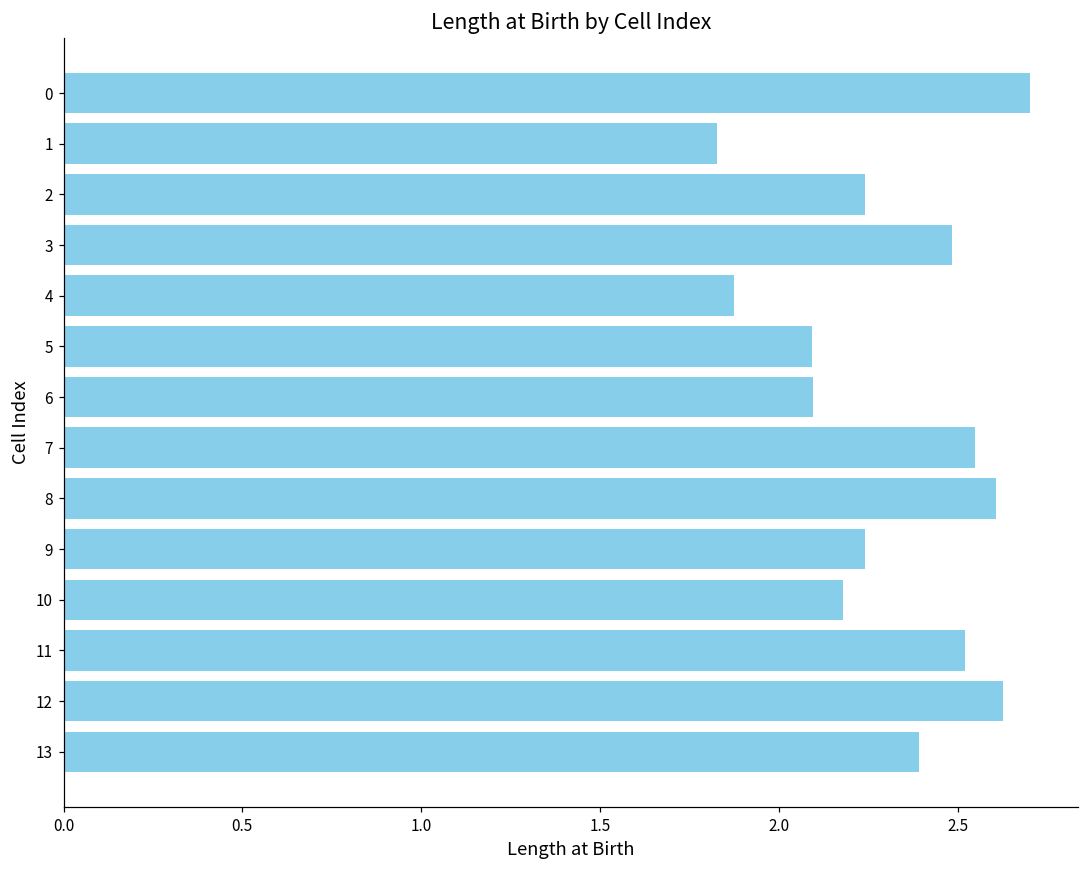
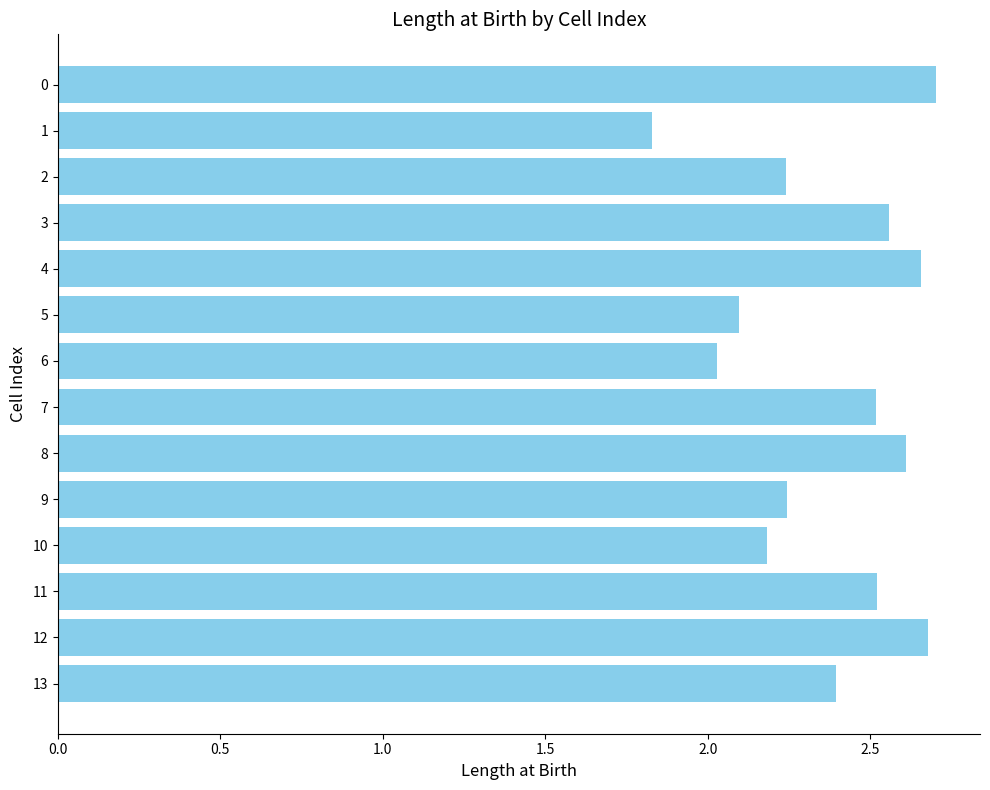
3: 2.48 -> 2.56
4: 1.87 -> 2.66
6: 2.10 -> 2.03
7: 2.55 -> 2.52
12: 2.63 -> 2.68
